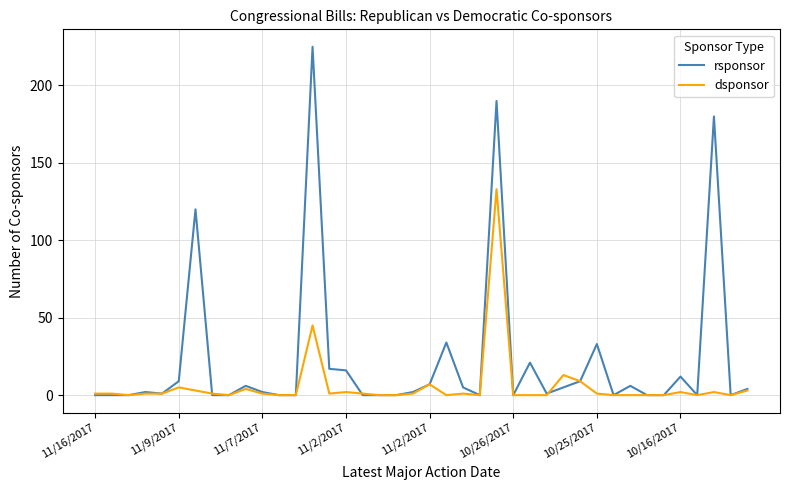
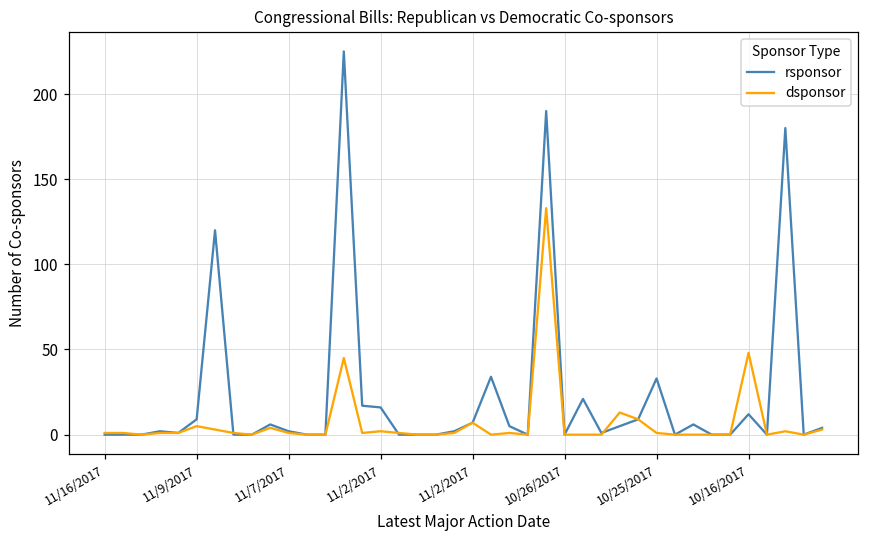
dsponsor, 10/16/2017: 2 -> 48
